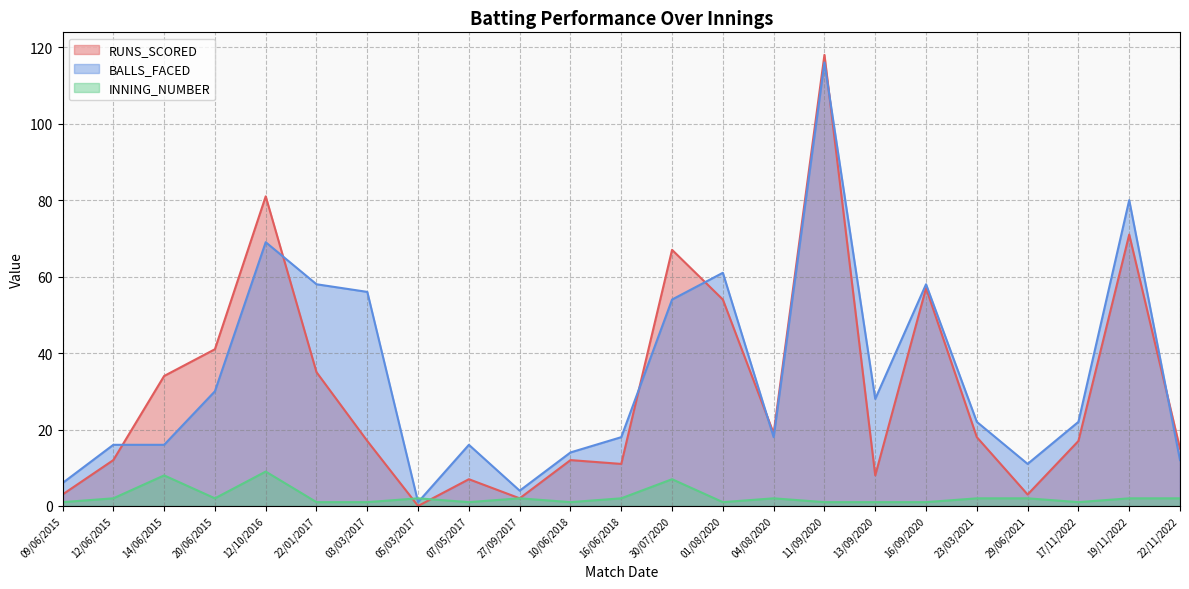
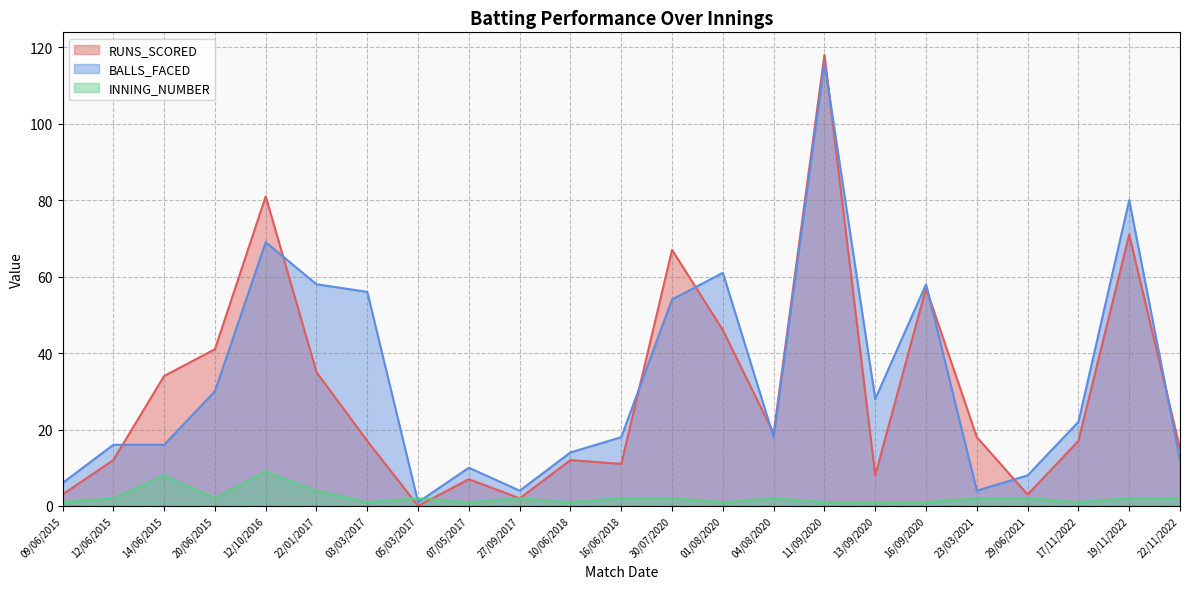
INNING_NUMBER, 22/01/2017: 1 -> 4
BALLS_FACED, 07/05/2017: 16 -> 10
INNING_NUMBER, 30/07/2020: 7 -> 2
RUNS_SCORED, 01/08/2020: 54 -> 46
BALLS_FACED, 23/03/2021: 22 -> 4
BALLS_FACED, 29/06/2021: 11 -> 8
